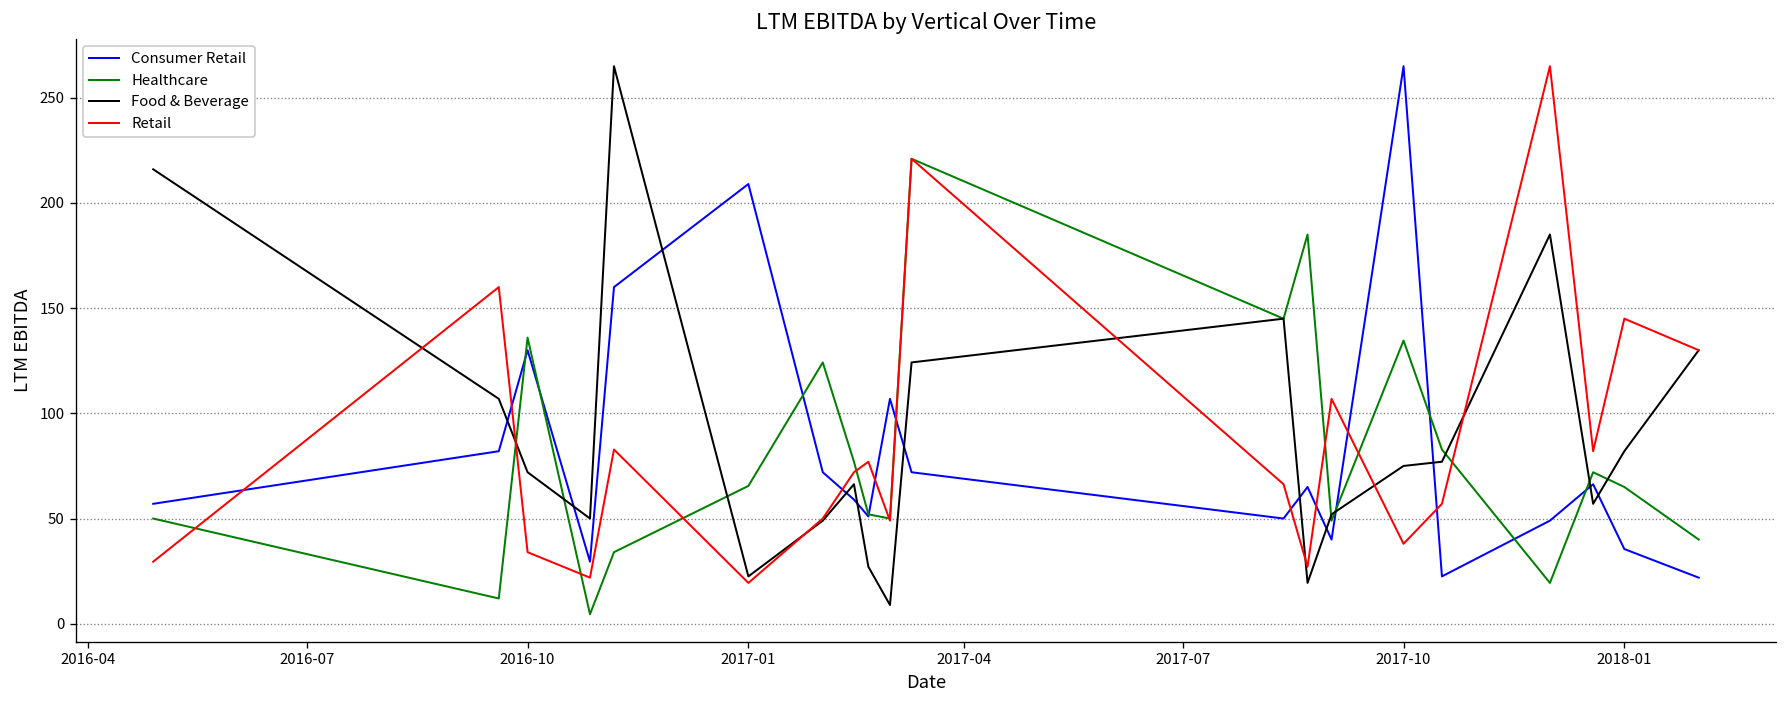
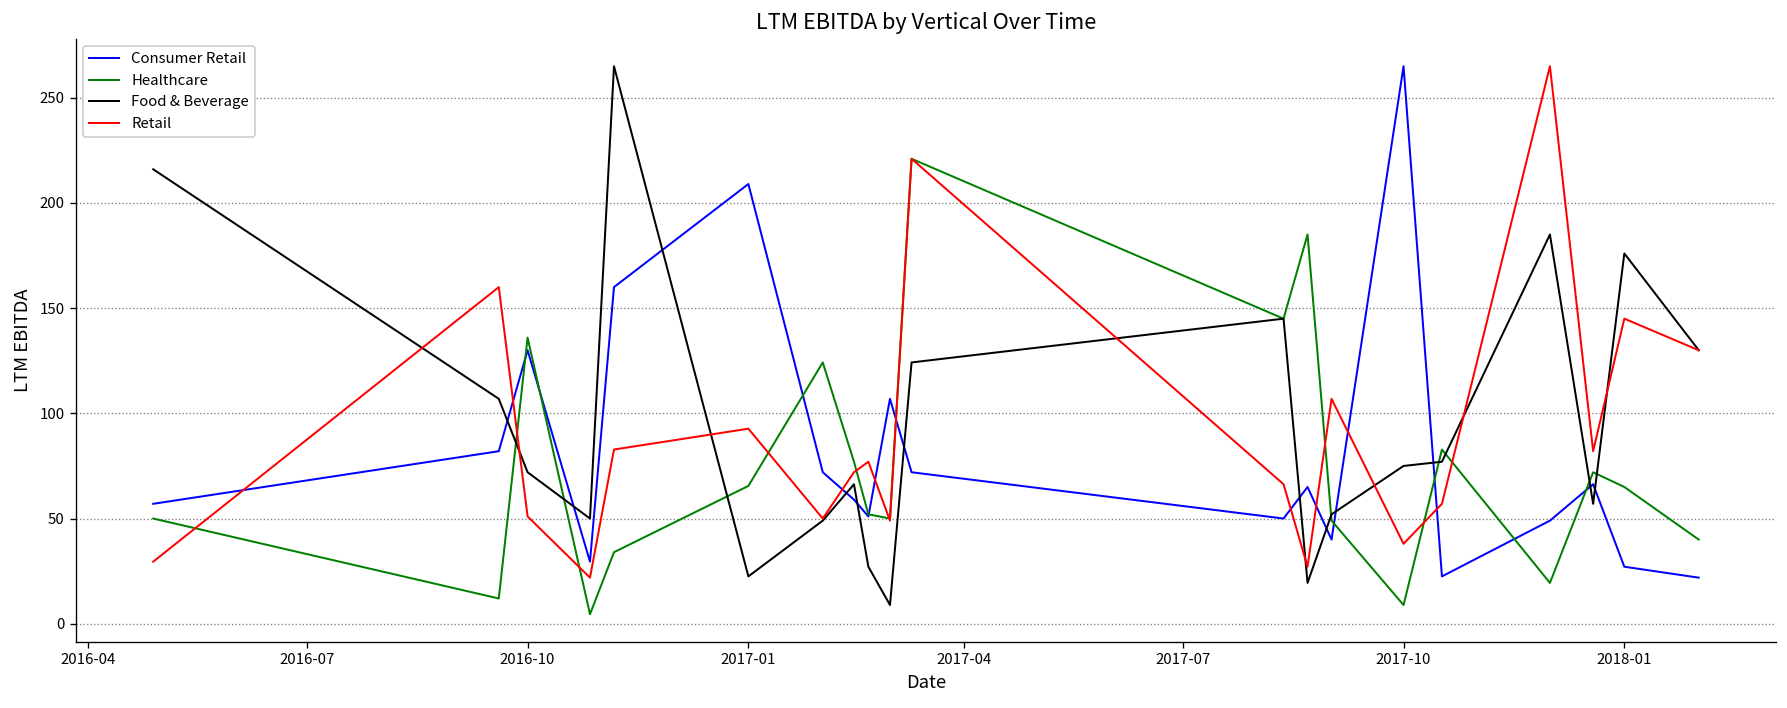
Retail, 2016-10: 34 -> 51
Retail, 2017-01: 19 -> 93
Healthcare, 2017-10: 135 -> 9
Consumer Retail, 2018-01: 36 -> 27
Food & Beverage, 2018-01: 82 -> 176
